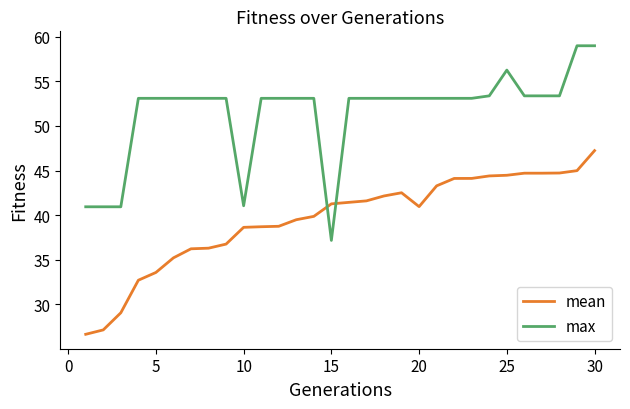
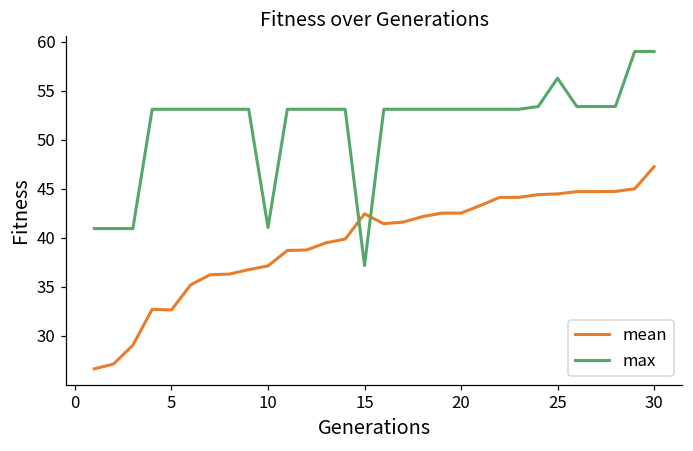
mean, 5: 34 -> 33
mean, 10: 39 -> 37
mean, 15: 41 -> 42
mean, 20: 41 -> 43
